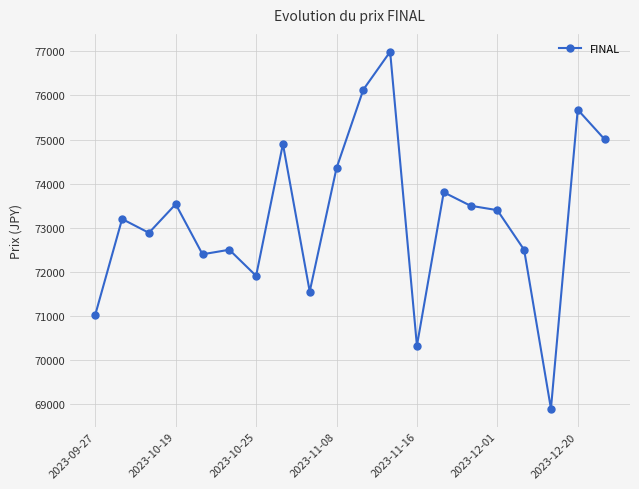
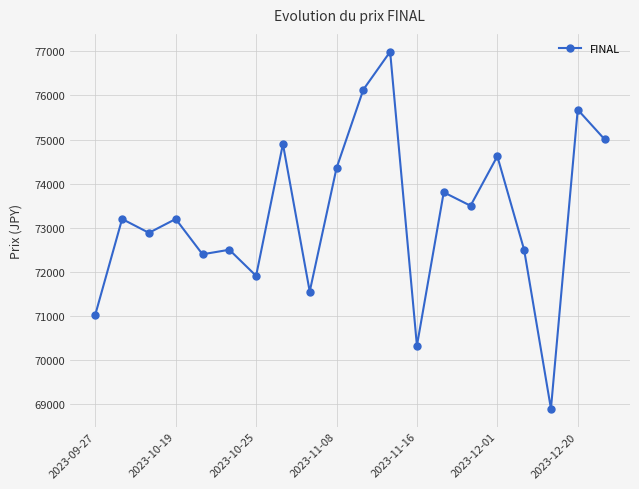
2023-10-19: 73500 -> 73200
2023-12-01: 73400 -> 74600
